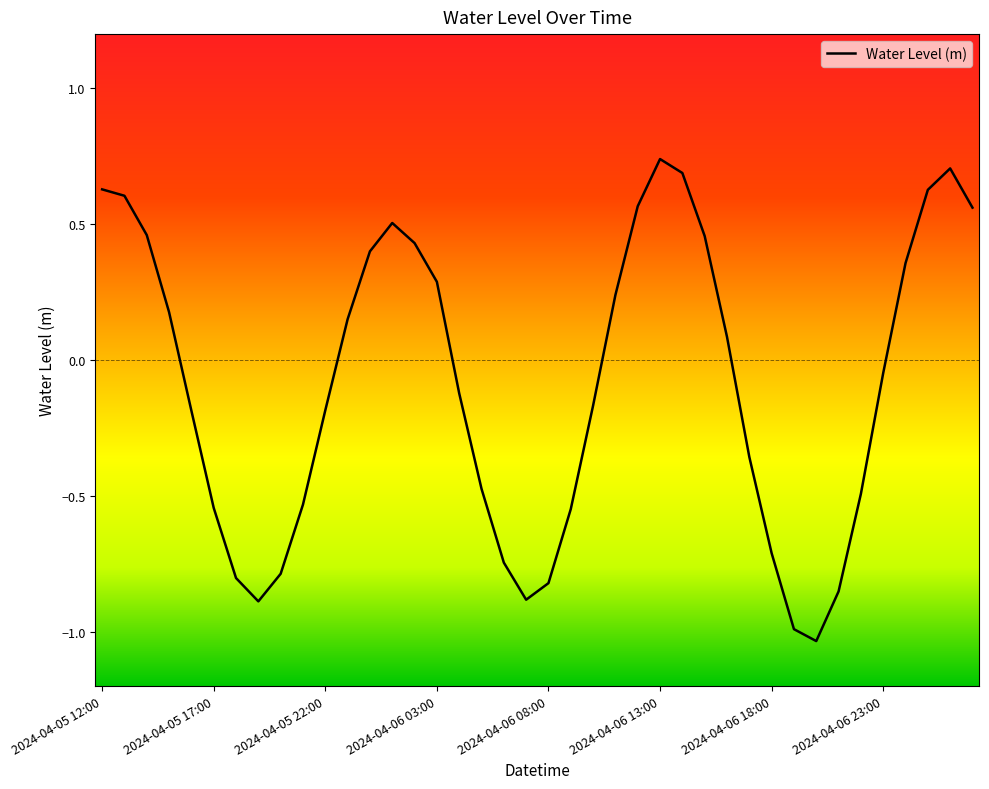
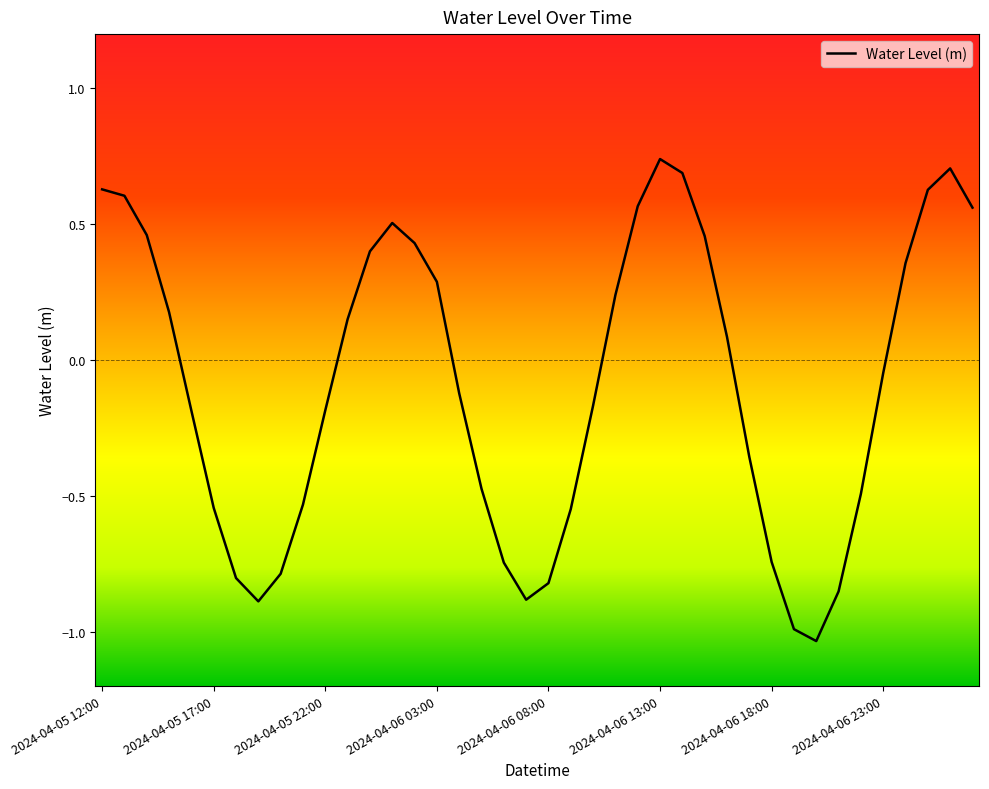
2024-04-06 18:00: -0.71 -> -0.74
